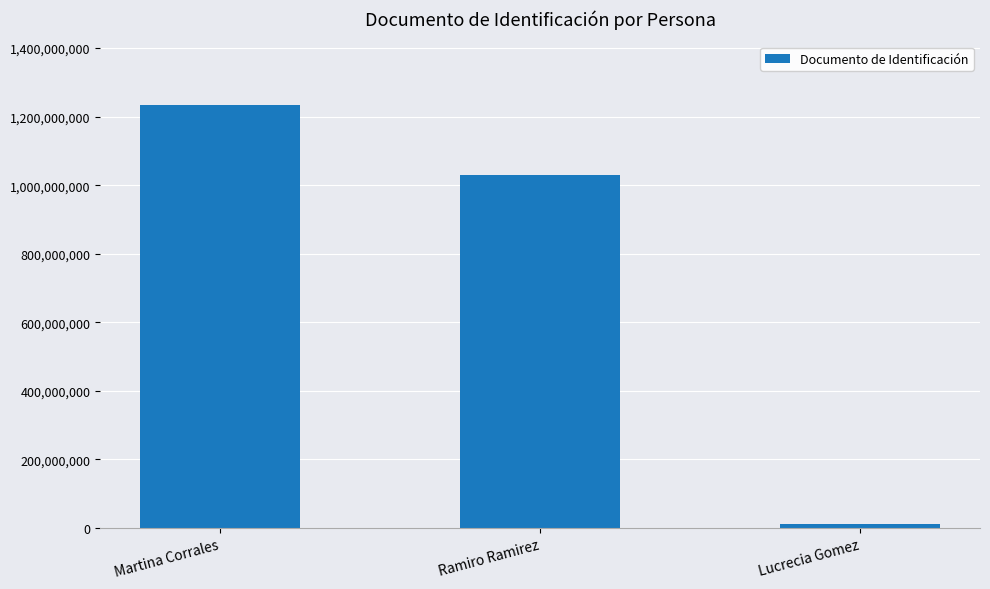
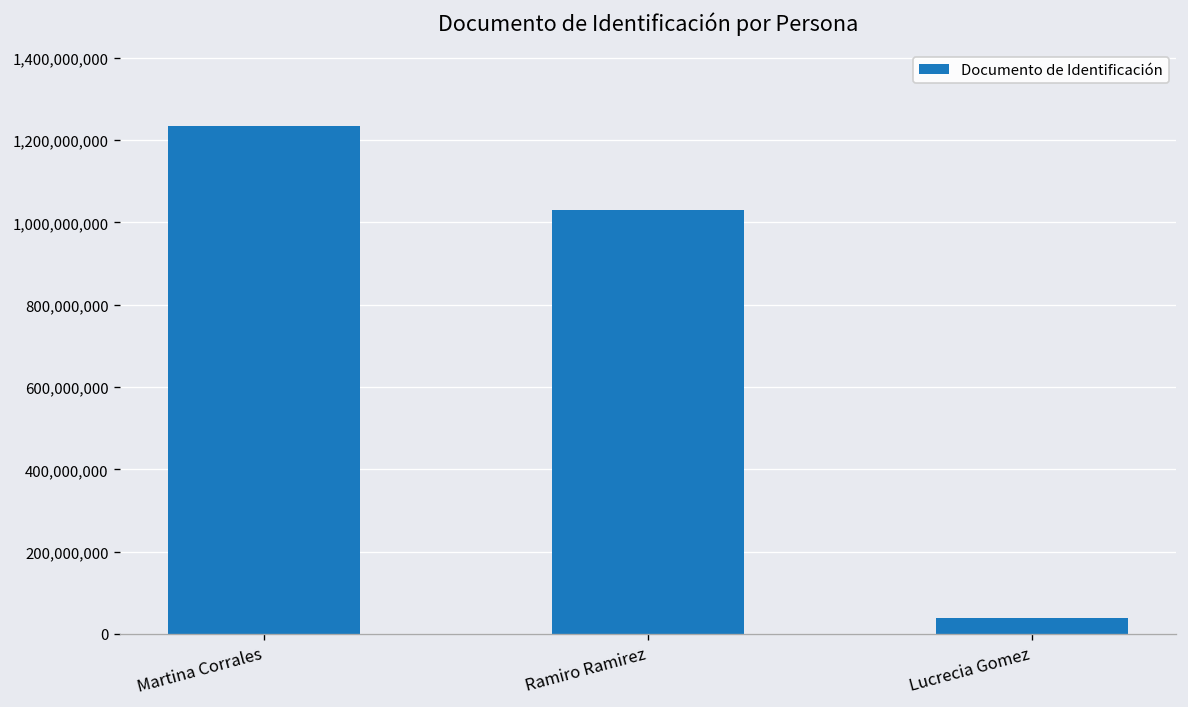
Lucrecia Gomez: 10,000,000 -> 40,000,000
